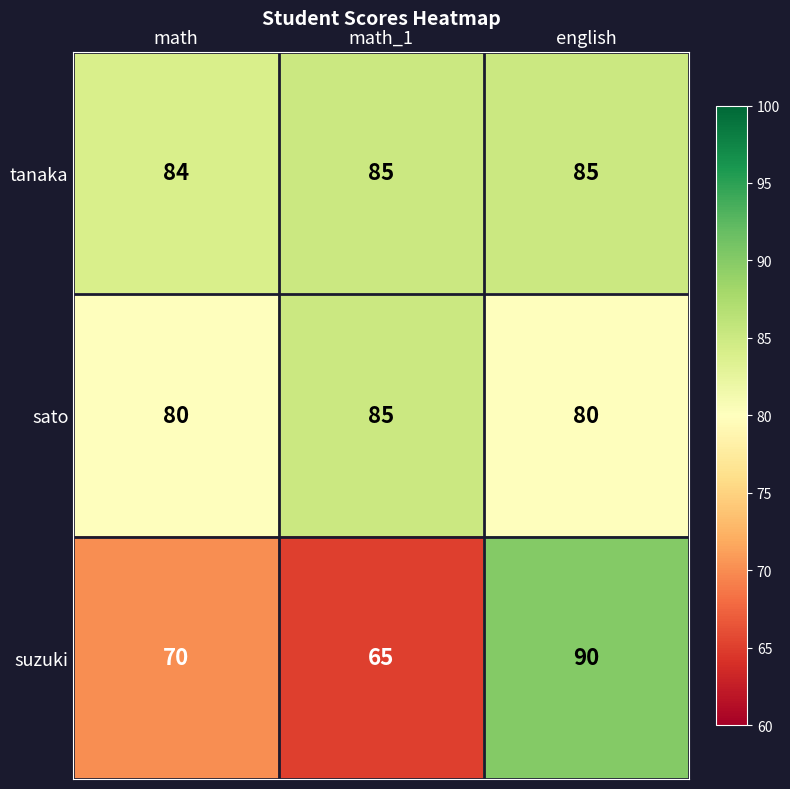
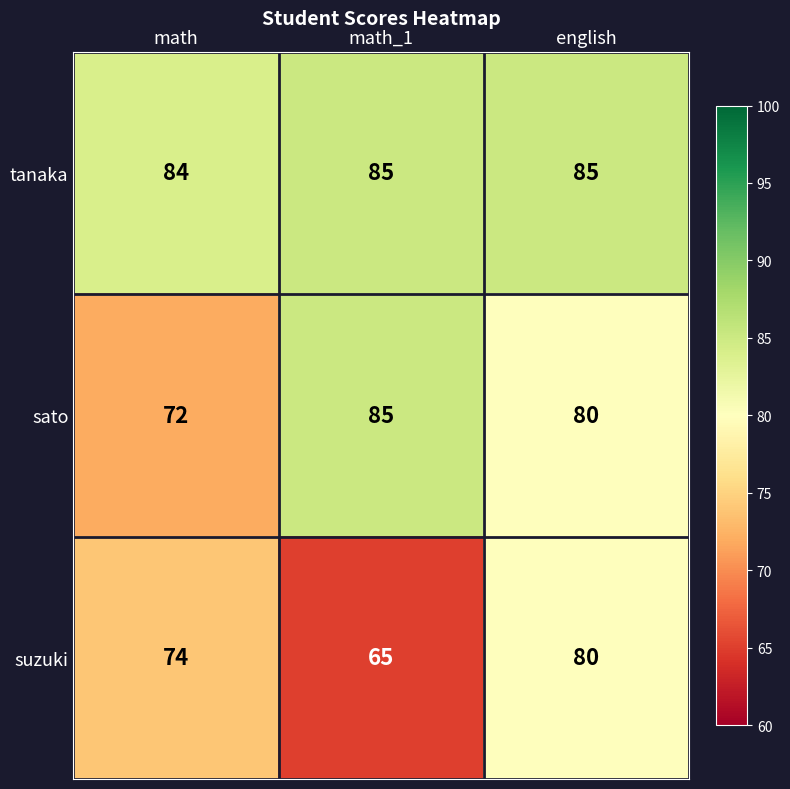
sato, math: 80 -> 72
suzuki, math: 70 -> 74
suzuki, english: 90 -> 80
